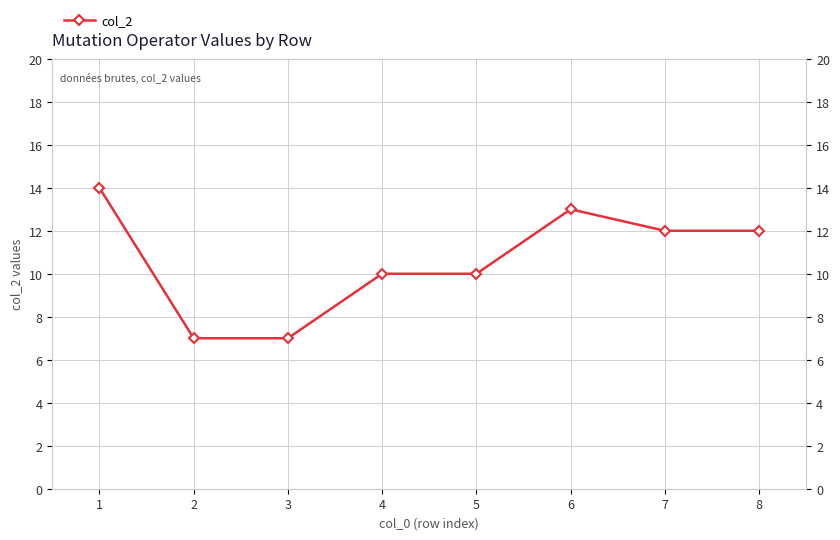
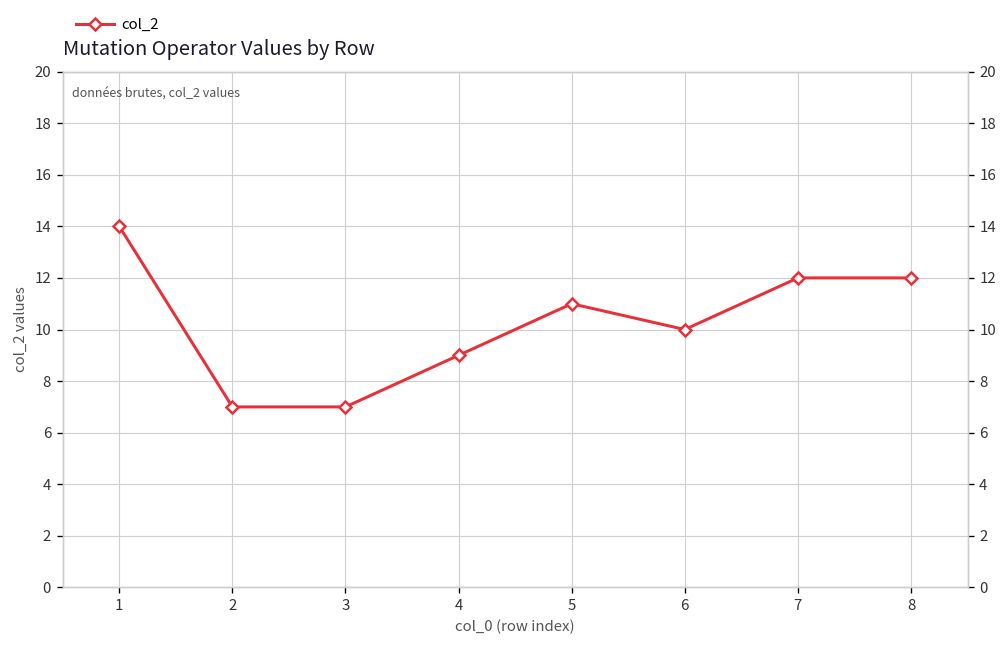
4: 10 -> 9
5: 10 -> 11
6: 13 -> 10
